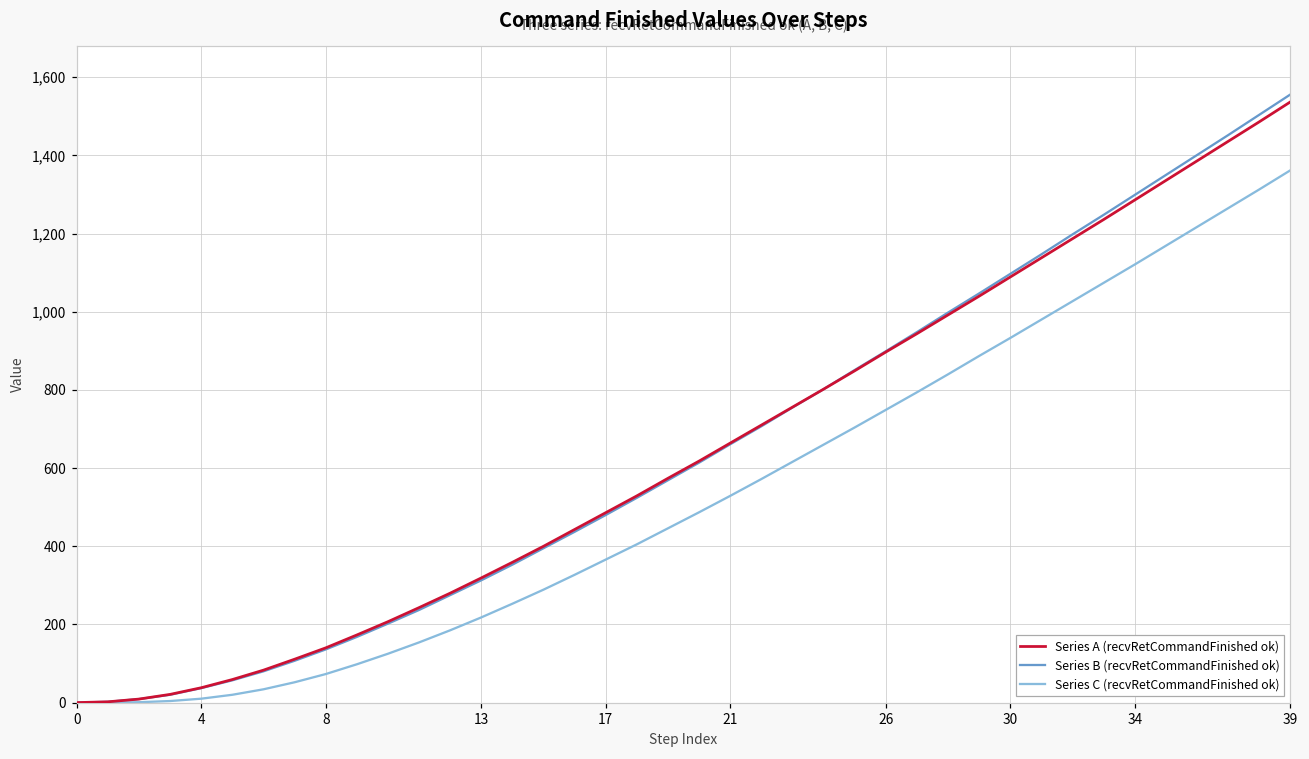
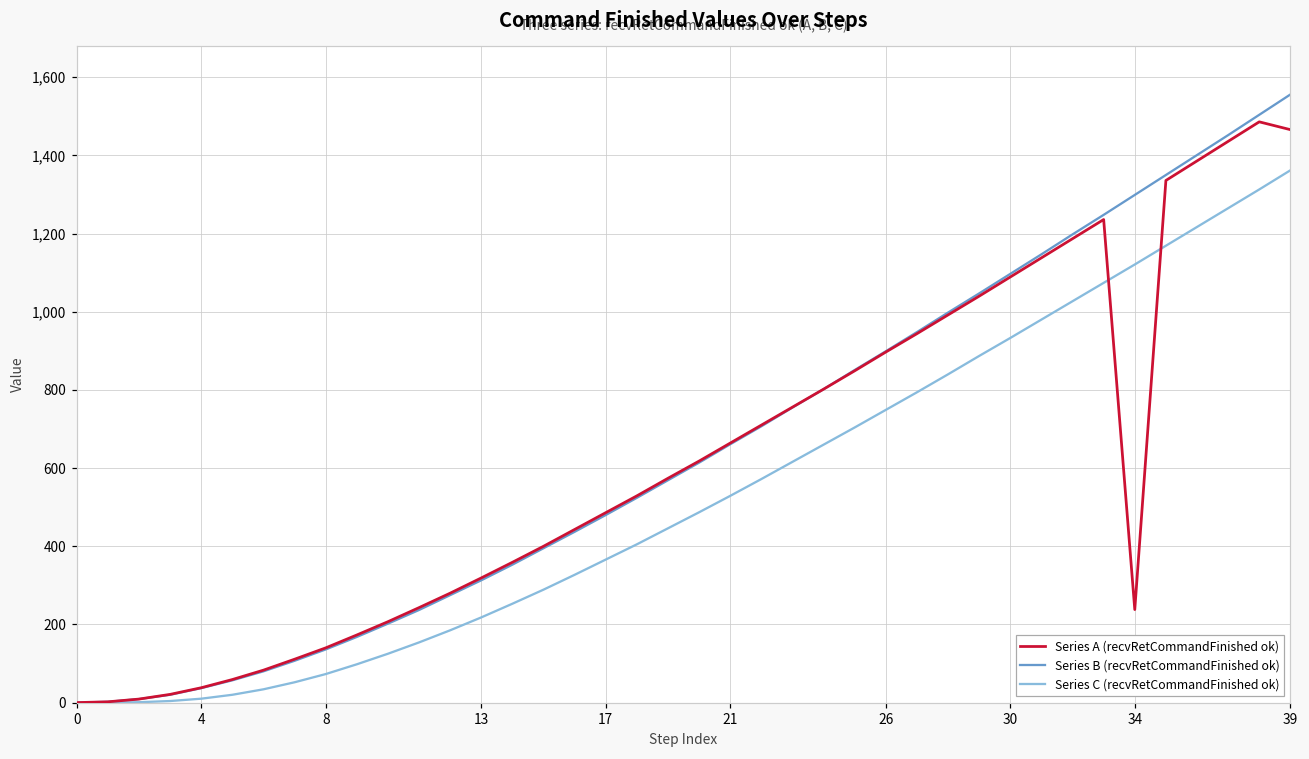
Series A (recvRetCommandFinished ok), 34: 1,290 -> 240
Series A (recvRetCommandFinished ok), 39: 1,540 -> 1,470
